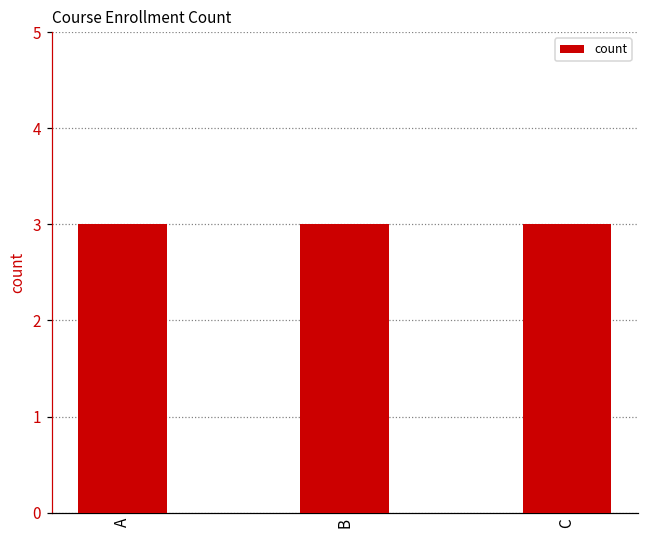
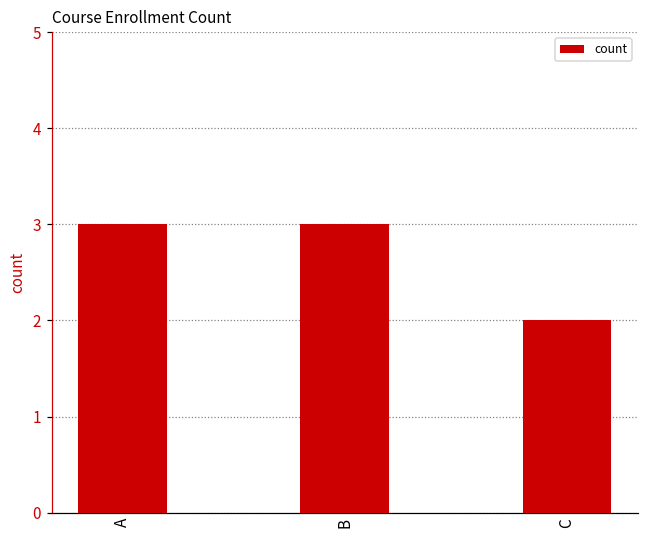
C: 3 -> 2
